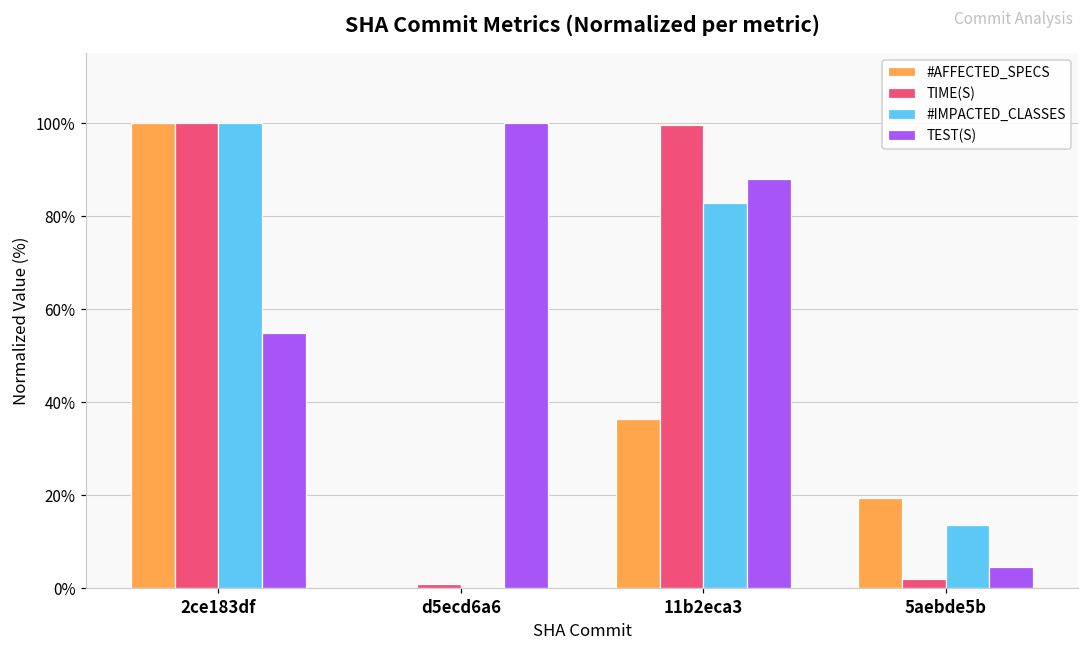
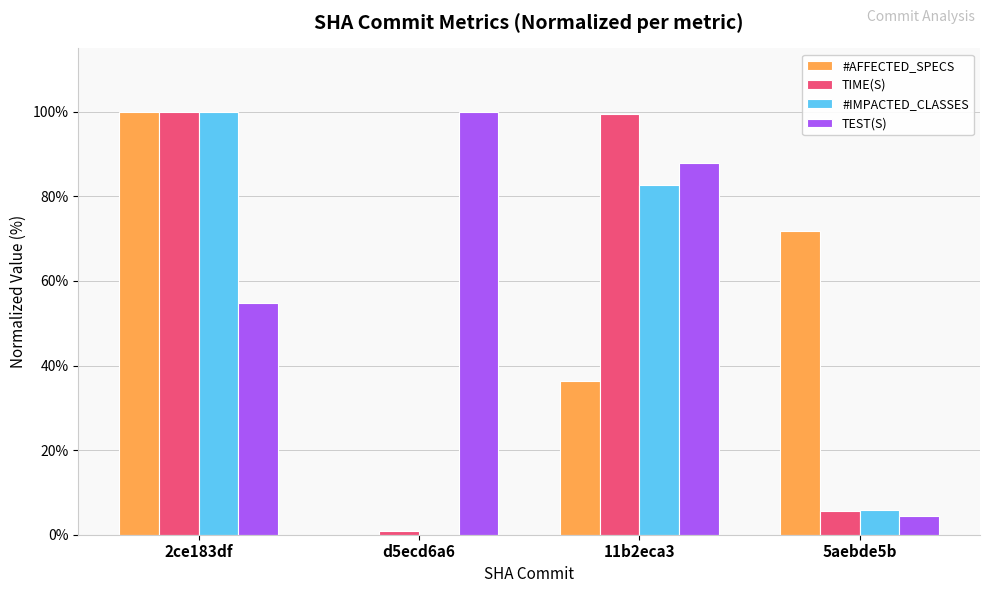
#AFFECTED_SPECS, 5aebde5b: 19% -> 72%
TIME(S), 5aebde5b: 2% -> 6%
#IMPACTED_CLASSES, 5aebde5b: 13% -> 6%
